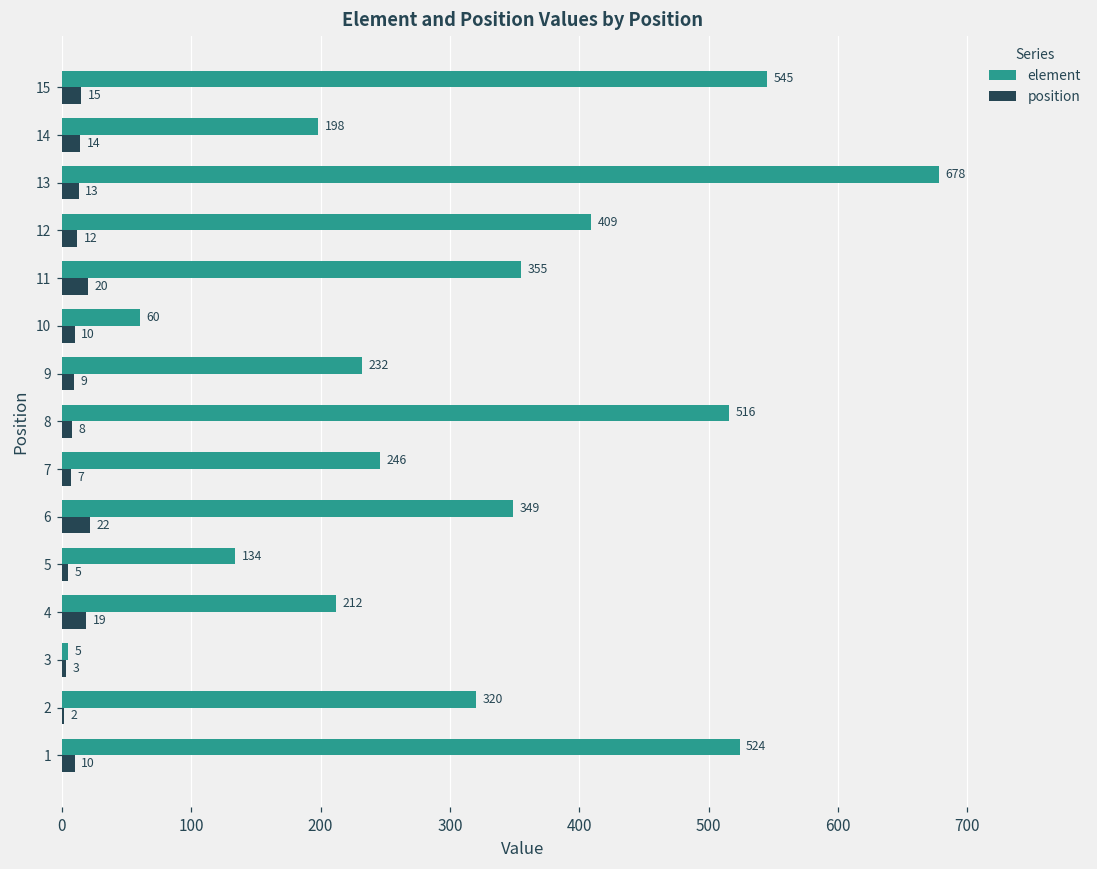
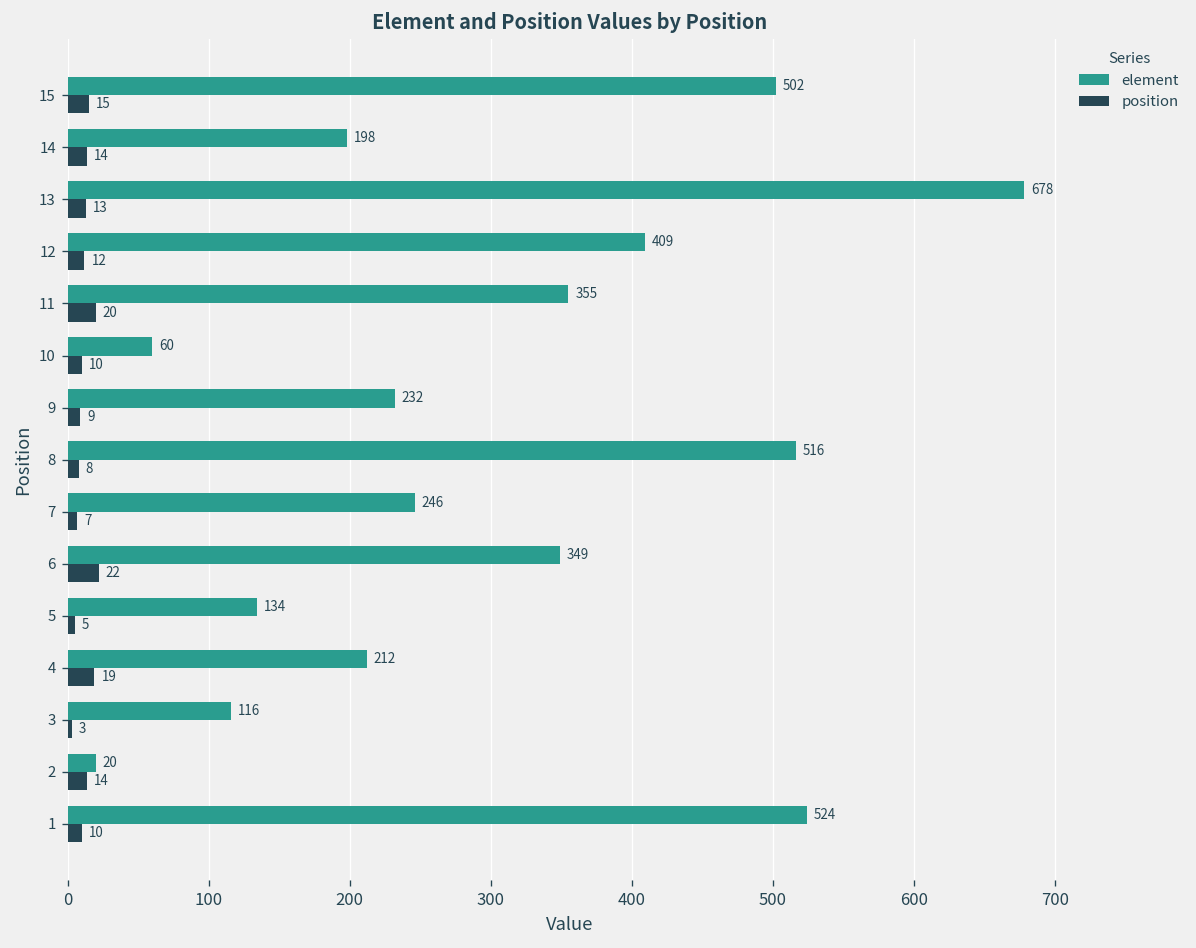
element, 15: 545 -> 502
element, 3: 5 -> 116
element, 2: 320 -> 20
position, 2: 2 -> 14
